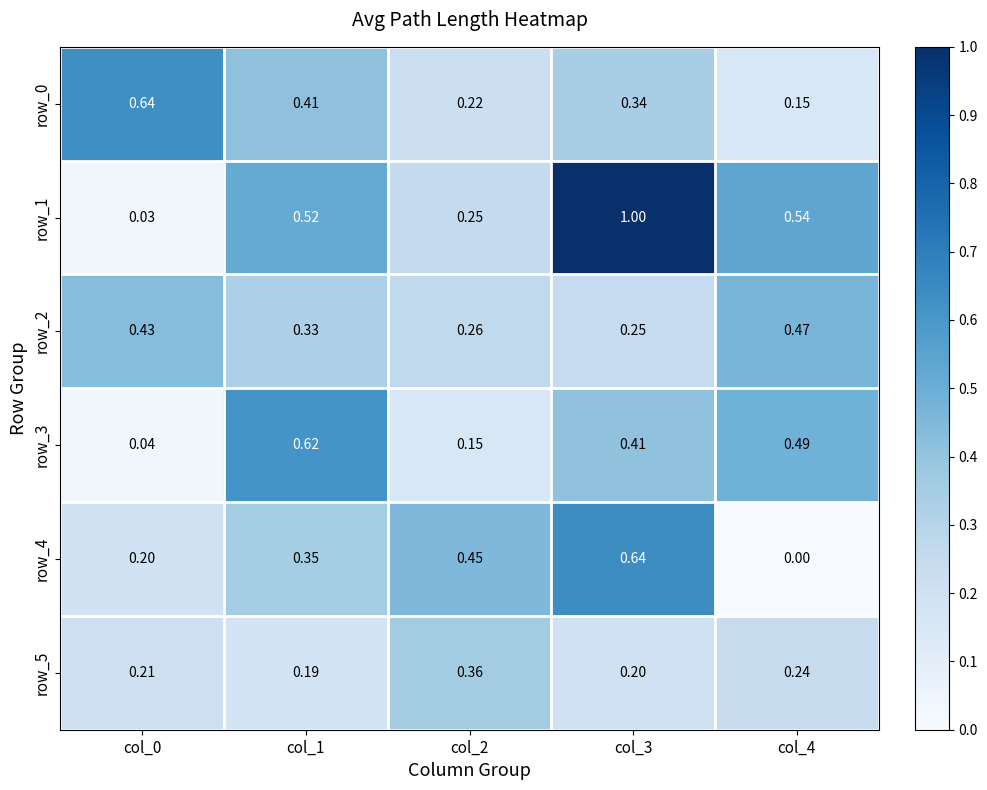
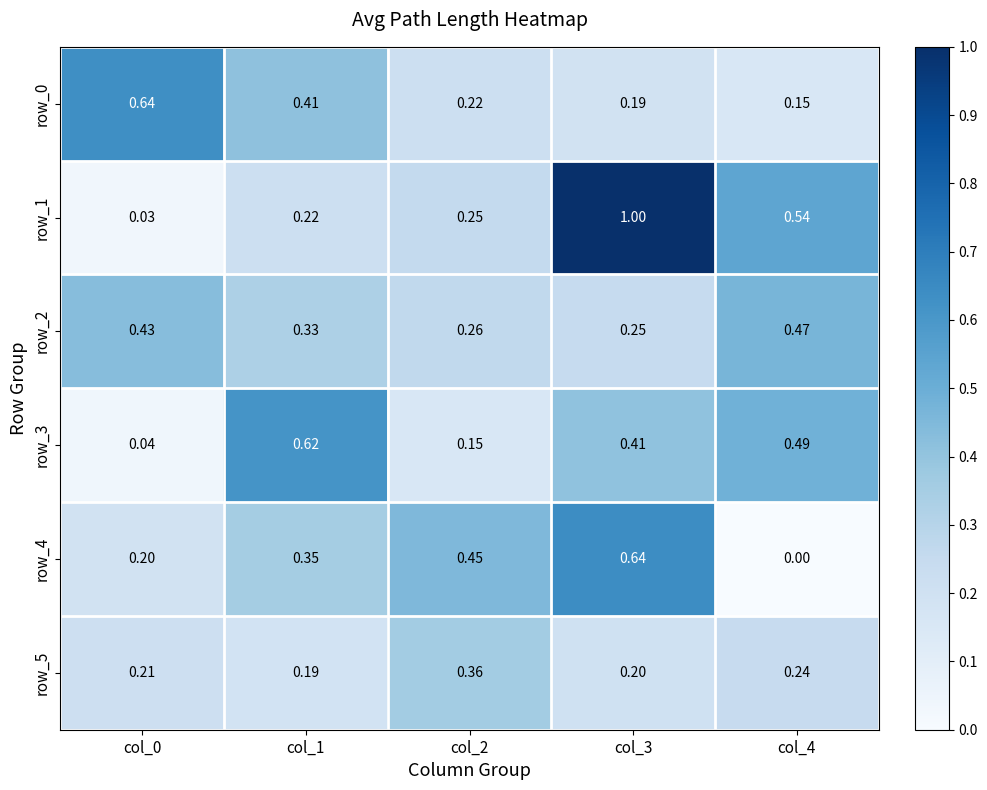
row_0, col_3: 0.34 -> 0.19
row_1, col_1: 0.52 -> 0.22
